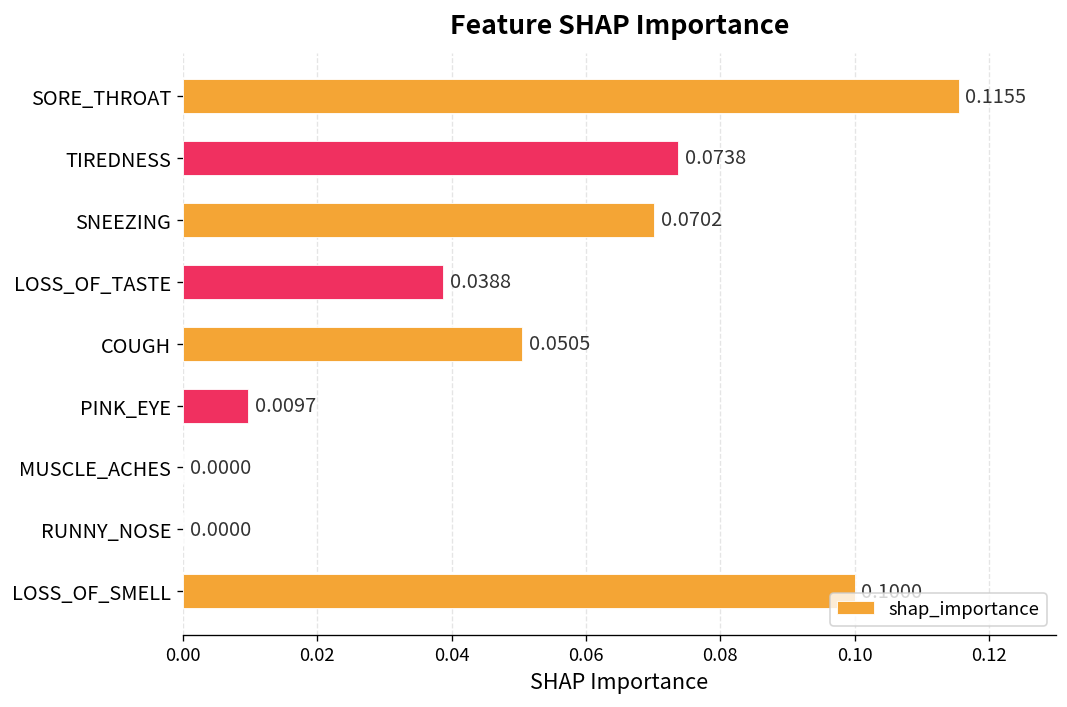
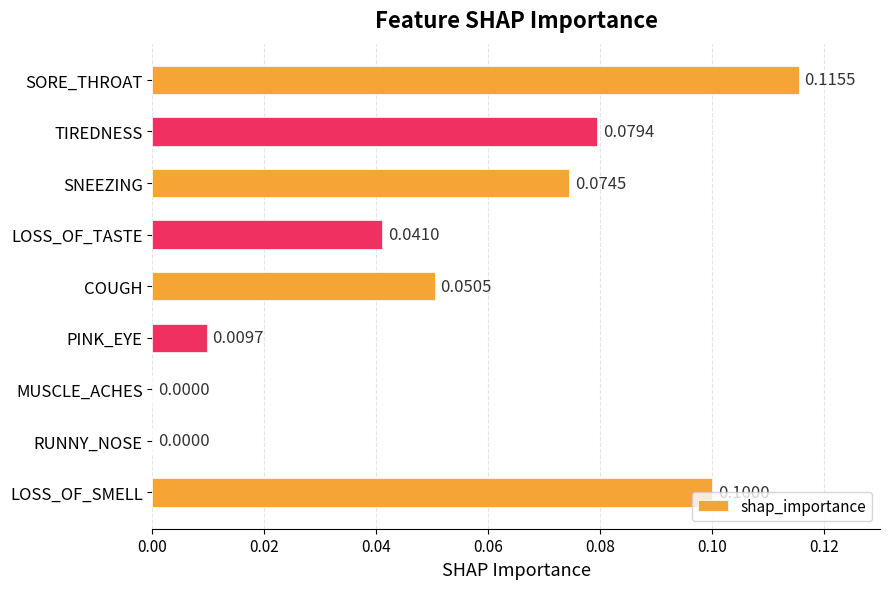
TIREDNESS: 0.0738 -> 0.0794
SNEEZING: 0.0702 -> 0.0745
LOSS_OF_TASTE: 0.0388 -> 0.0410
